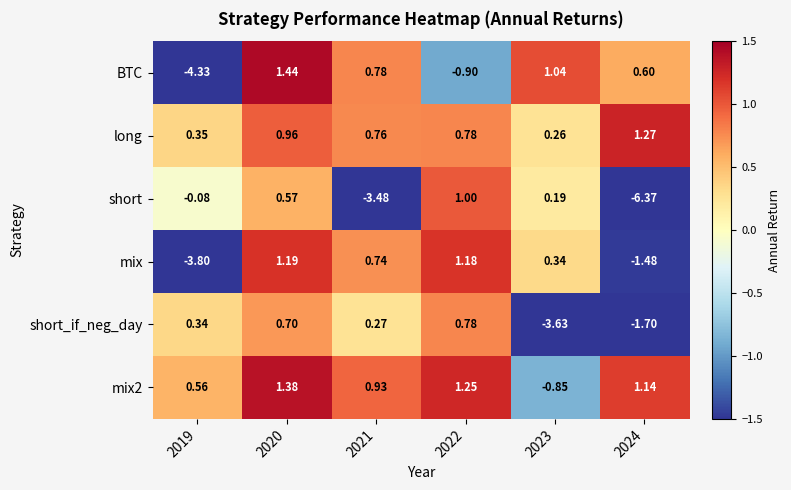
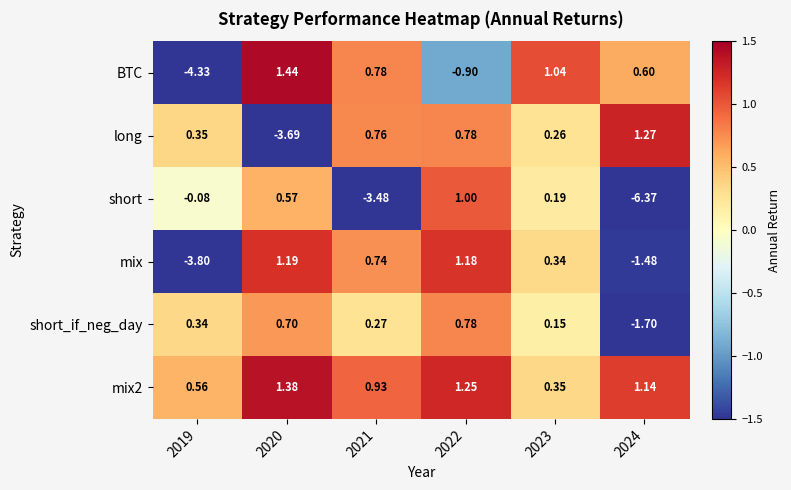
long, 2020: 0.96 -> -3.69
short_if_neg_day, 2023: -3.63 -> 0.15
mix2, 2023: -0.85 -> 0.35
